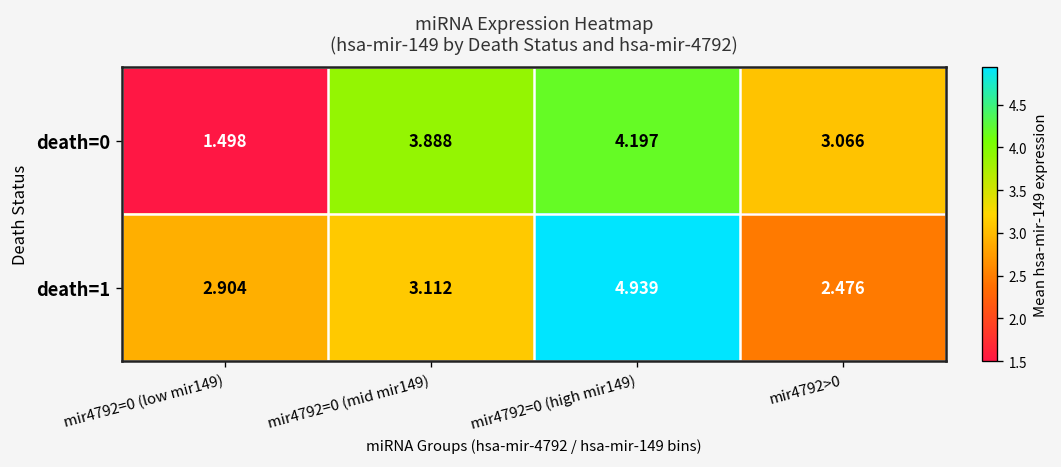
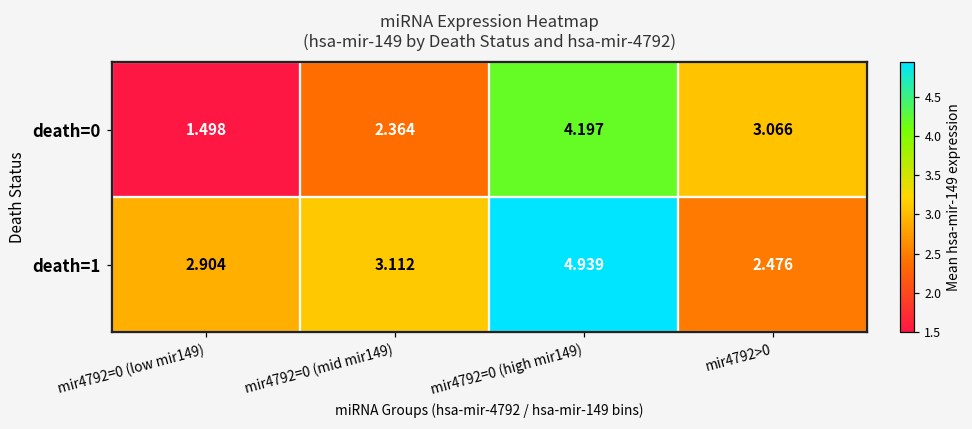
death=0, mir4792=0 (mid mir149): 3.888 -> 2.364
